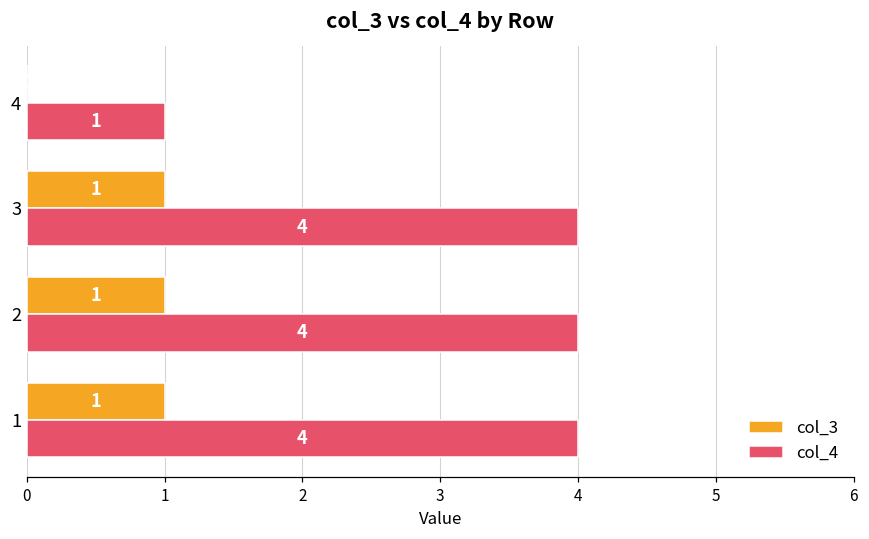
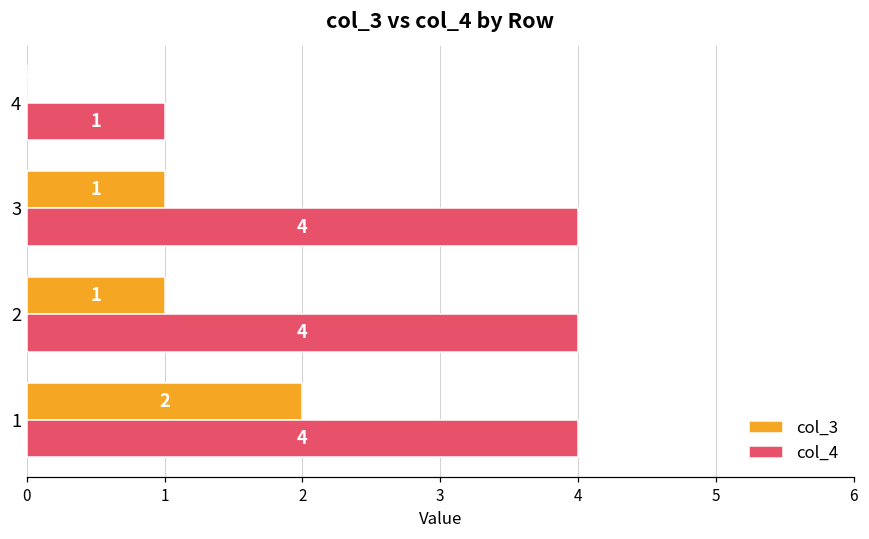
col_3, 1: 1 -> 2
